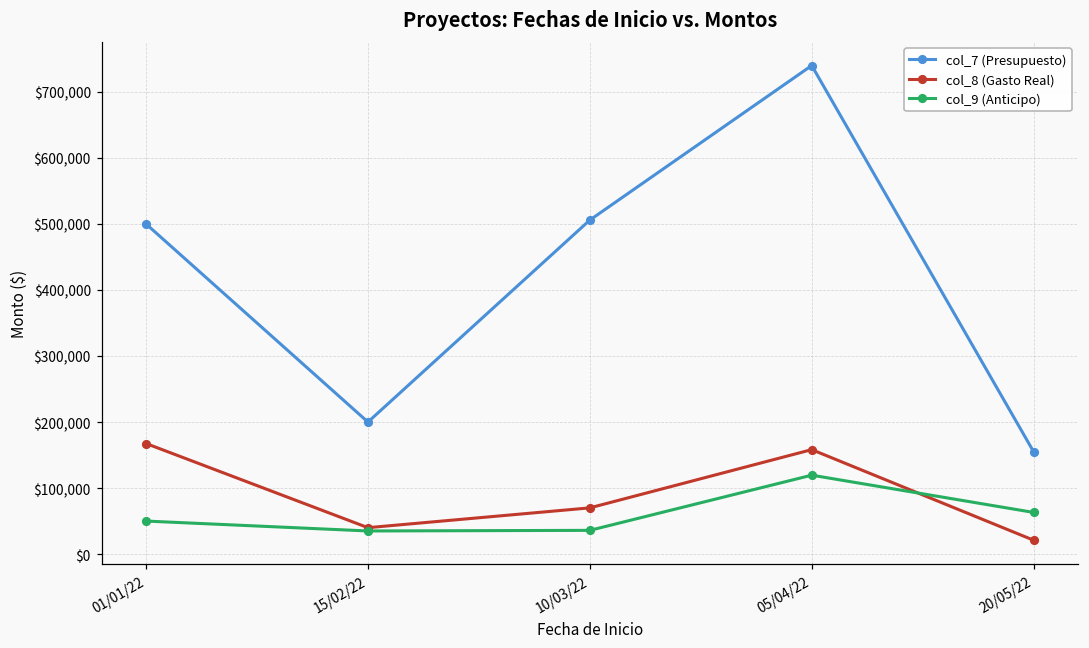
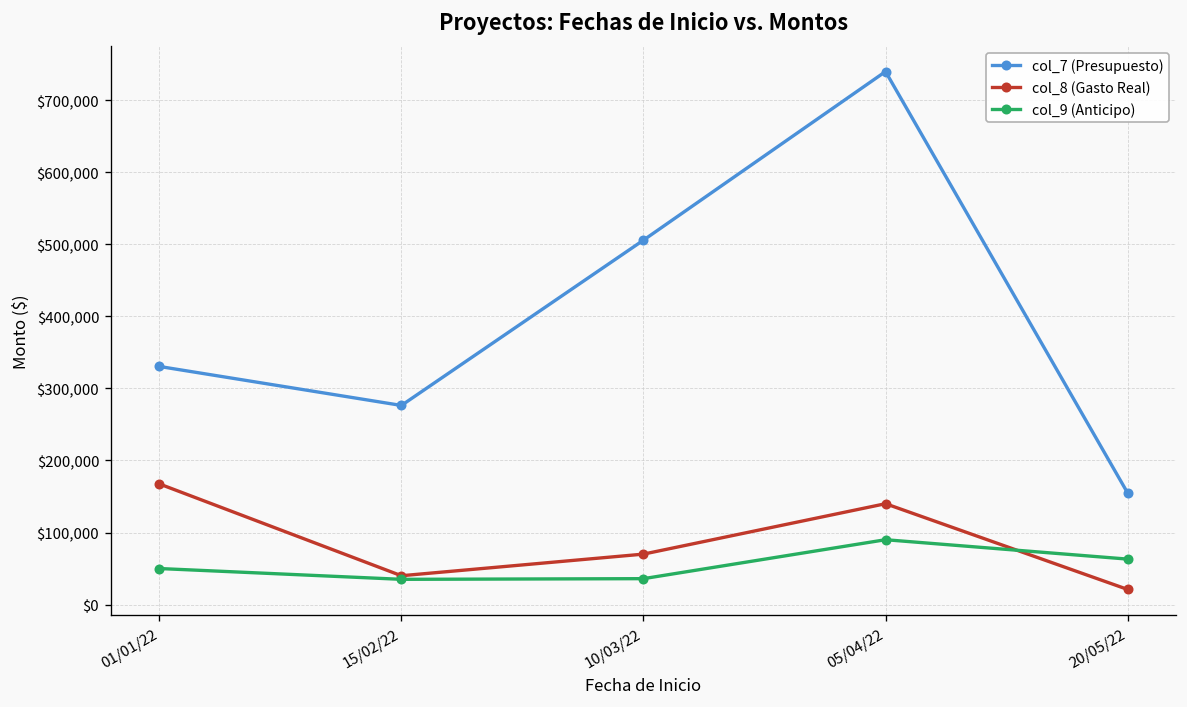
col_7 (Presupuesto), 01/01/22: $500,000 -> $330,000
col_7 (Presupuesto), 15/02/22: $200,000 -> $280,000
col_8 (Gasto Real), 05/04/22: $160,000 -> $140,000
col_9 (Anticipo), 05/04/22: $120,000 -> $90,000
